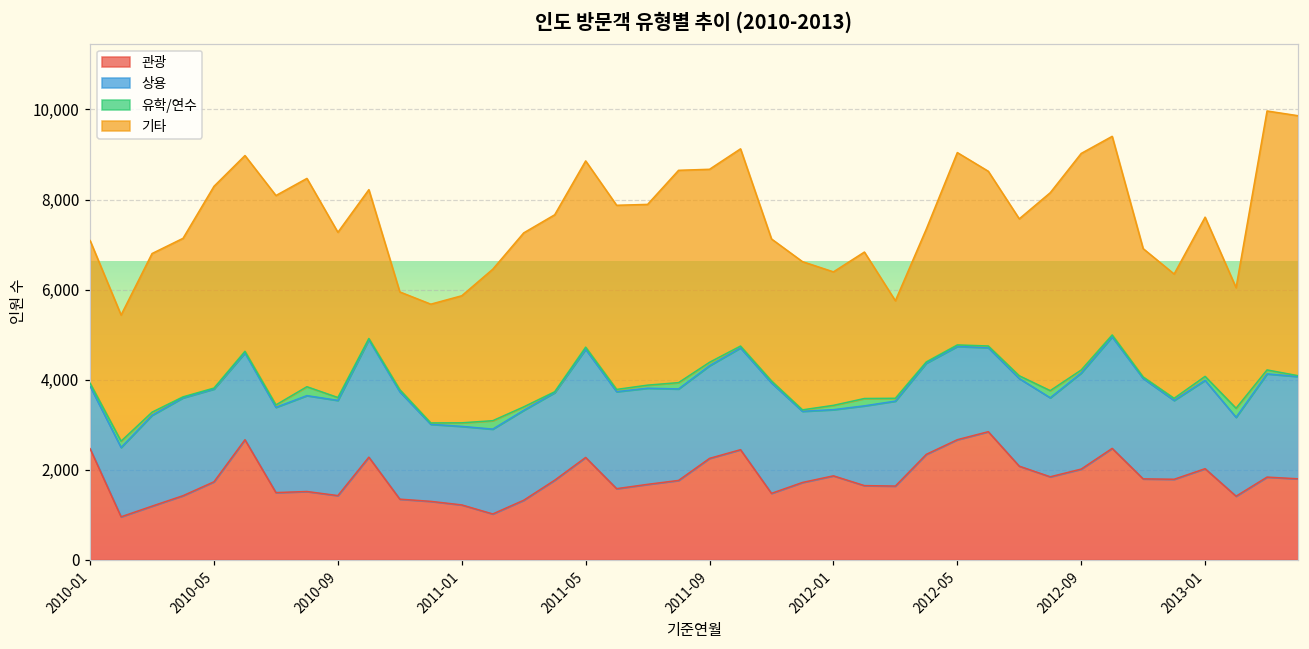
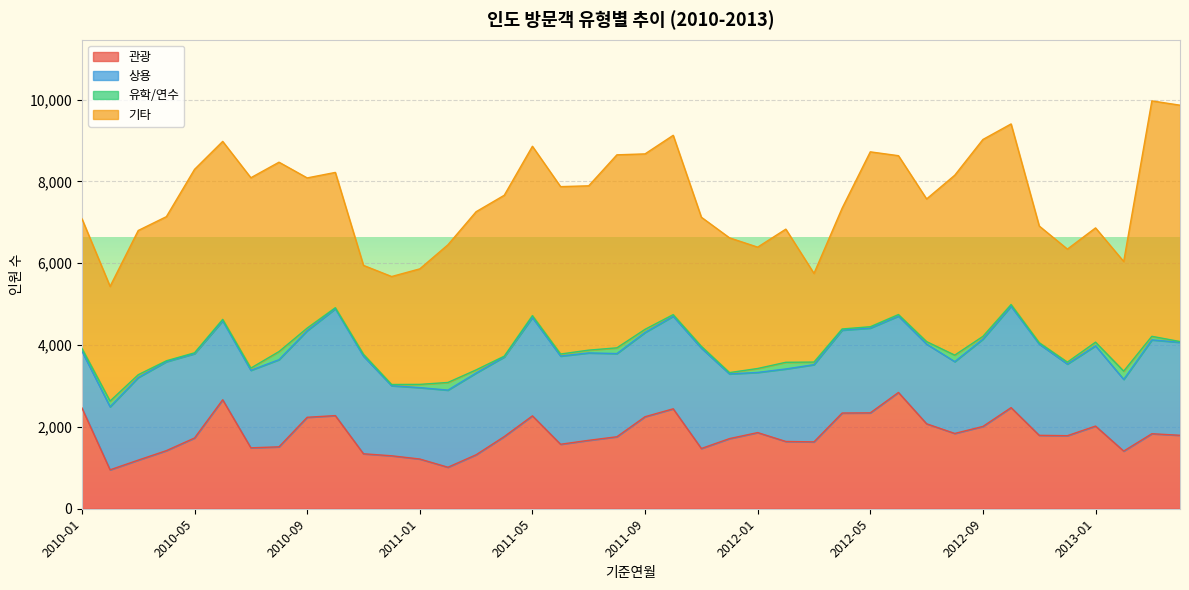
관광, 2010-09: 1,400 -> 2,200
관광, 2012-05: 2,700 -> 2,300
기타, 2013-01: 3,500 -> 2,800
